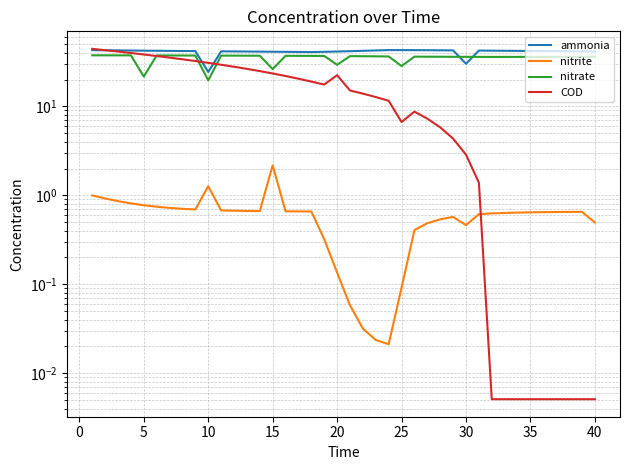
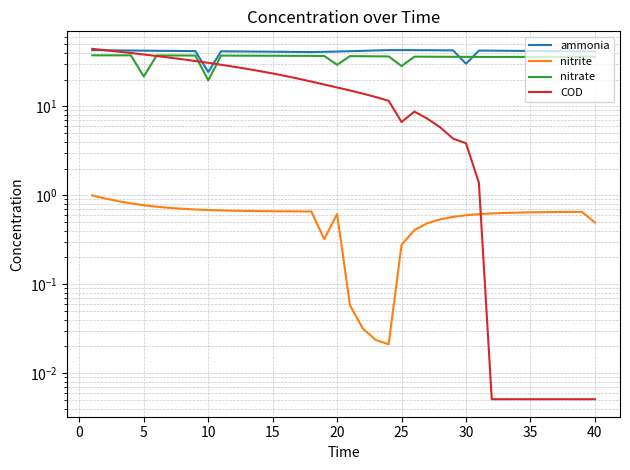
nitrite, 10: 1.3 -> 0.7
nitrite, 15: 2.2 -> 0.7
nitrate, 15: 26 -> 37
nitrite, 20: 0.14 -> 0.6
COD, 20: 22 -> 16
nitrite, 25: 0.09 -> 0.28
nitrite, 30: 0.5 -> 0.6
COD, 30: 2.9 -> 3.8
